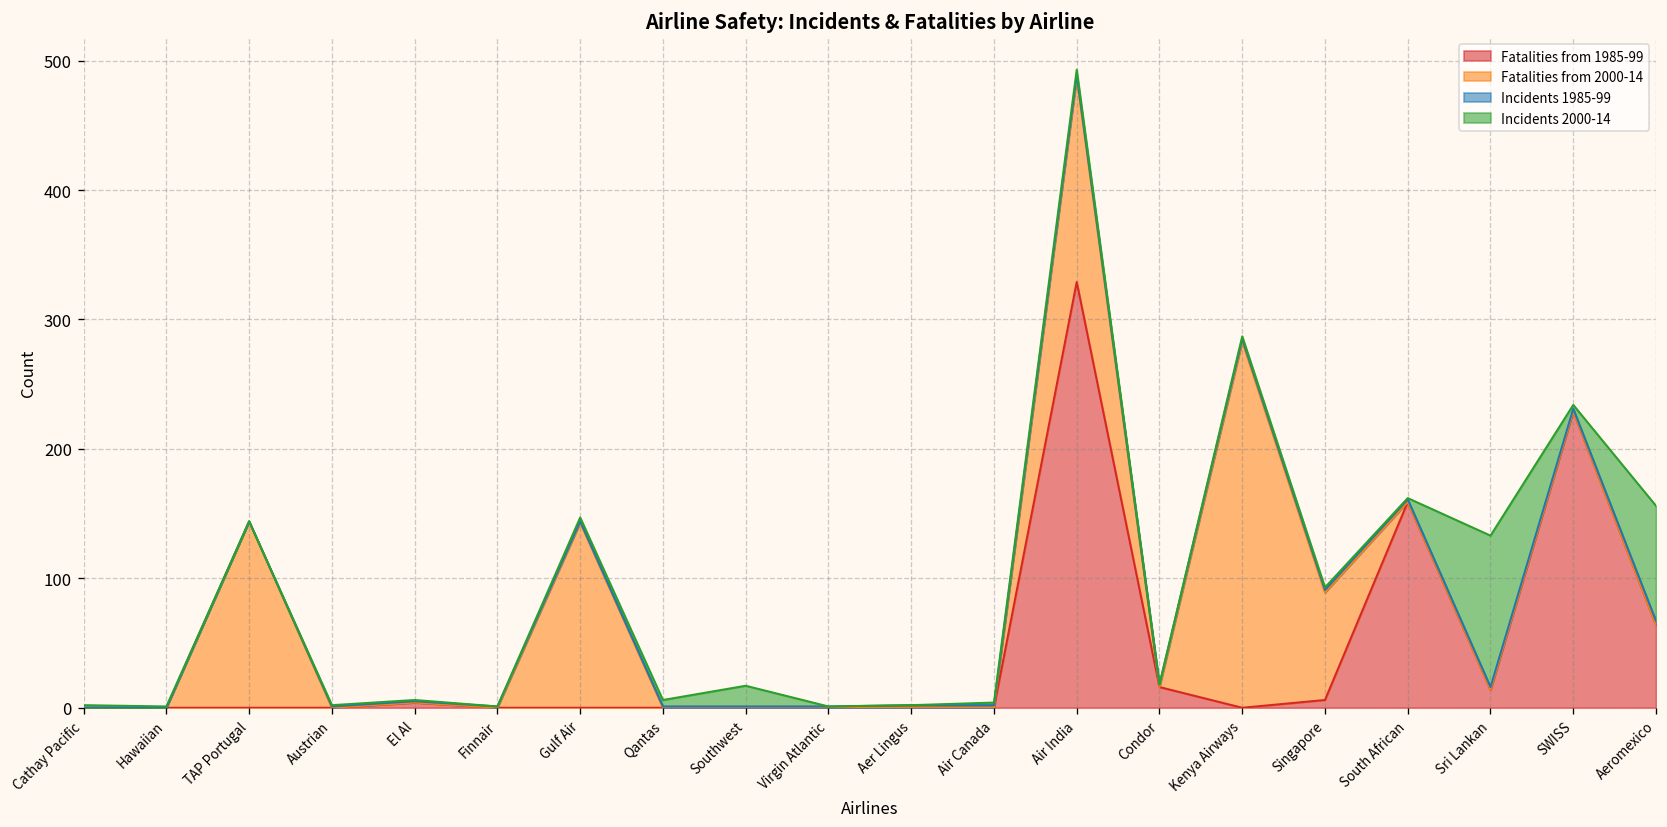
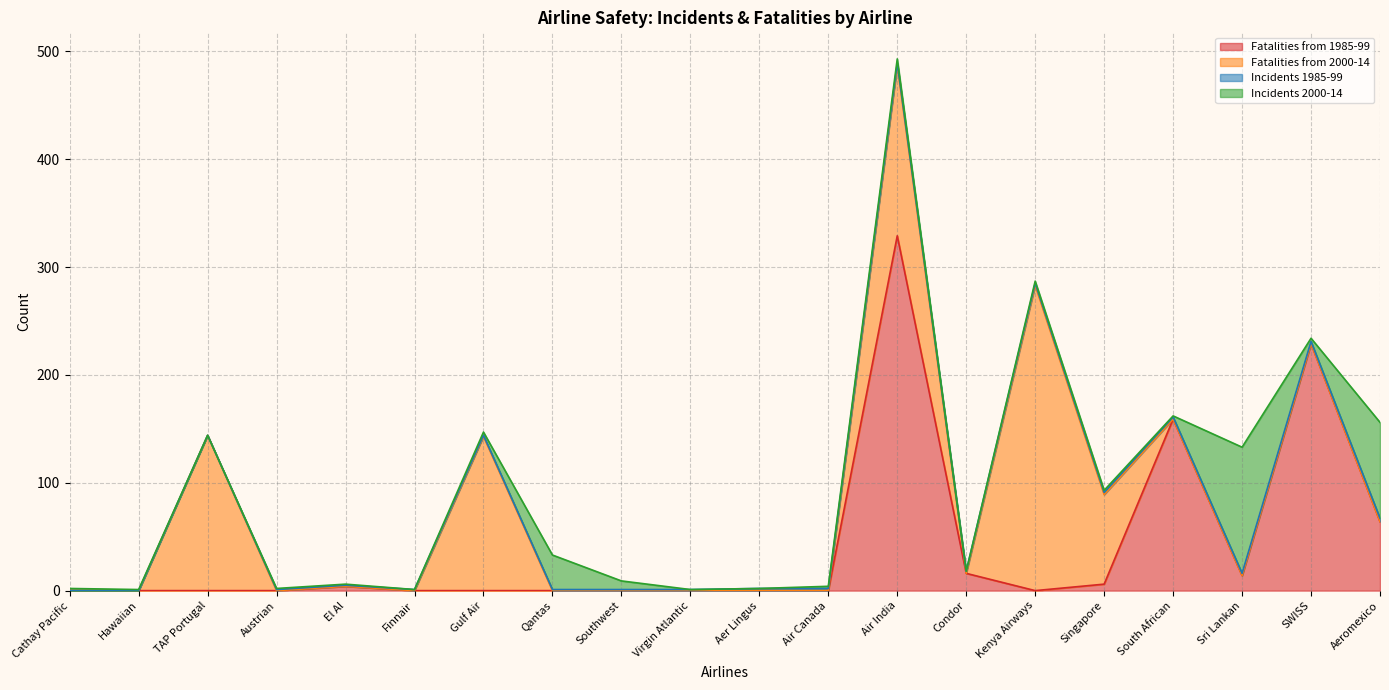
Incidents 2000-14, Qantas: 5 -> 32
Incidents 2000-14, Southwest: 16 -> 8
